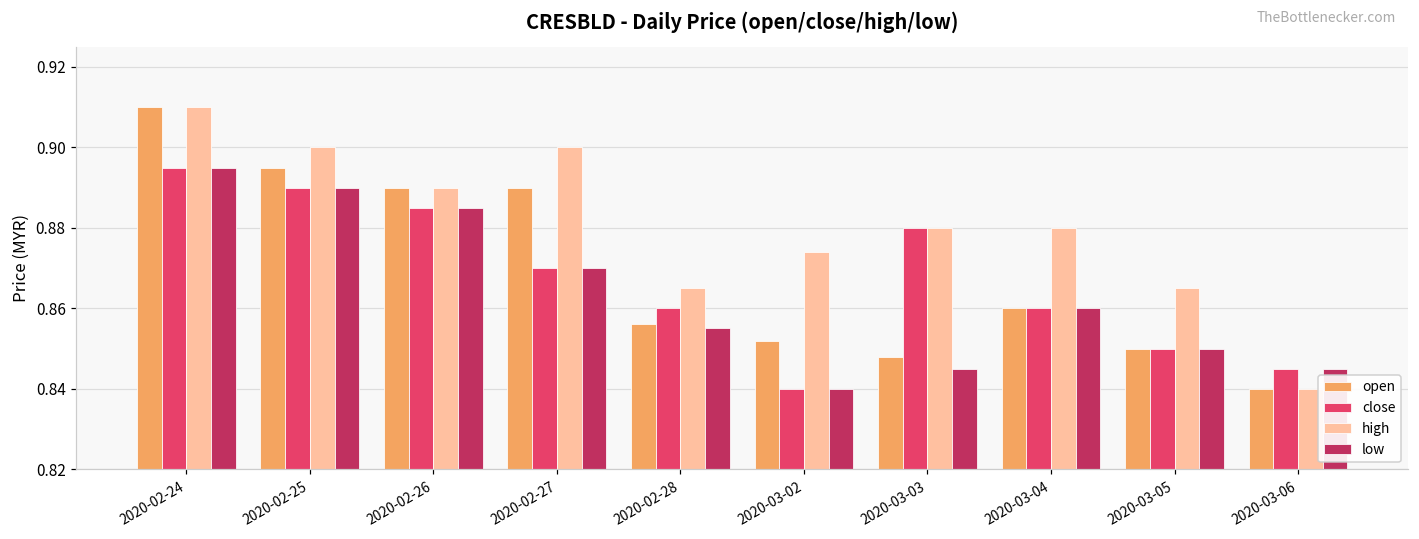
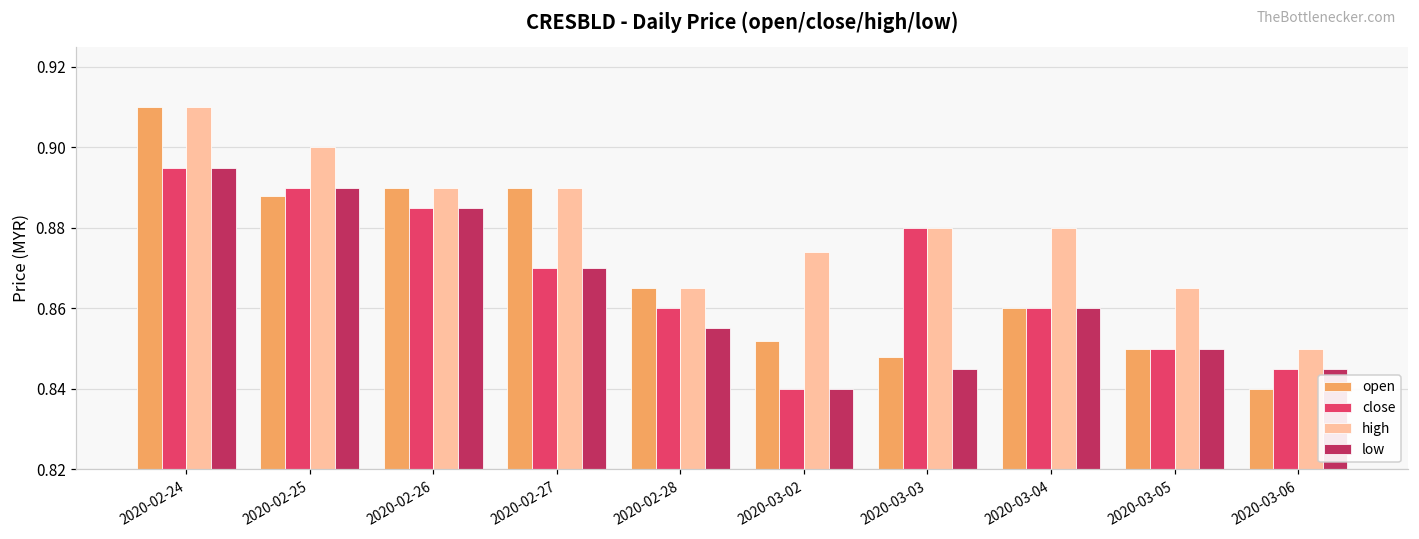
open, 2020-02-25: 0.895 -> 0.888
high, 2020-02-27: 0.90 -> 0.89
open, 2020-02-28: 0.856 -> 0.865
high, 2020-03-06: 0.84 -> 0.85
